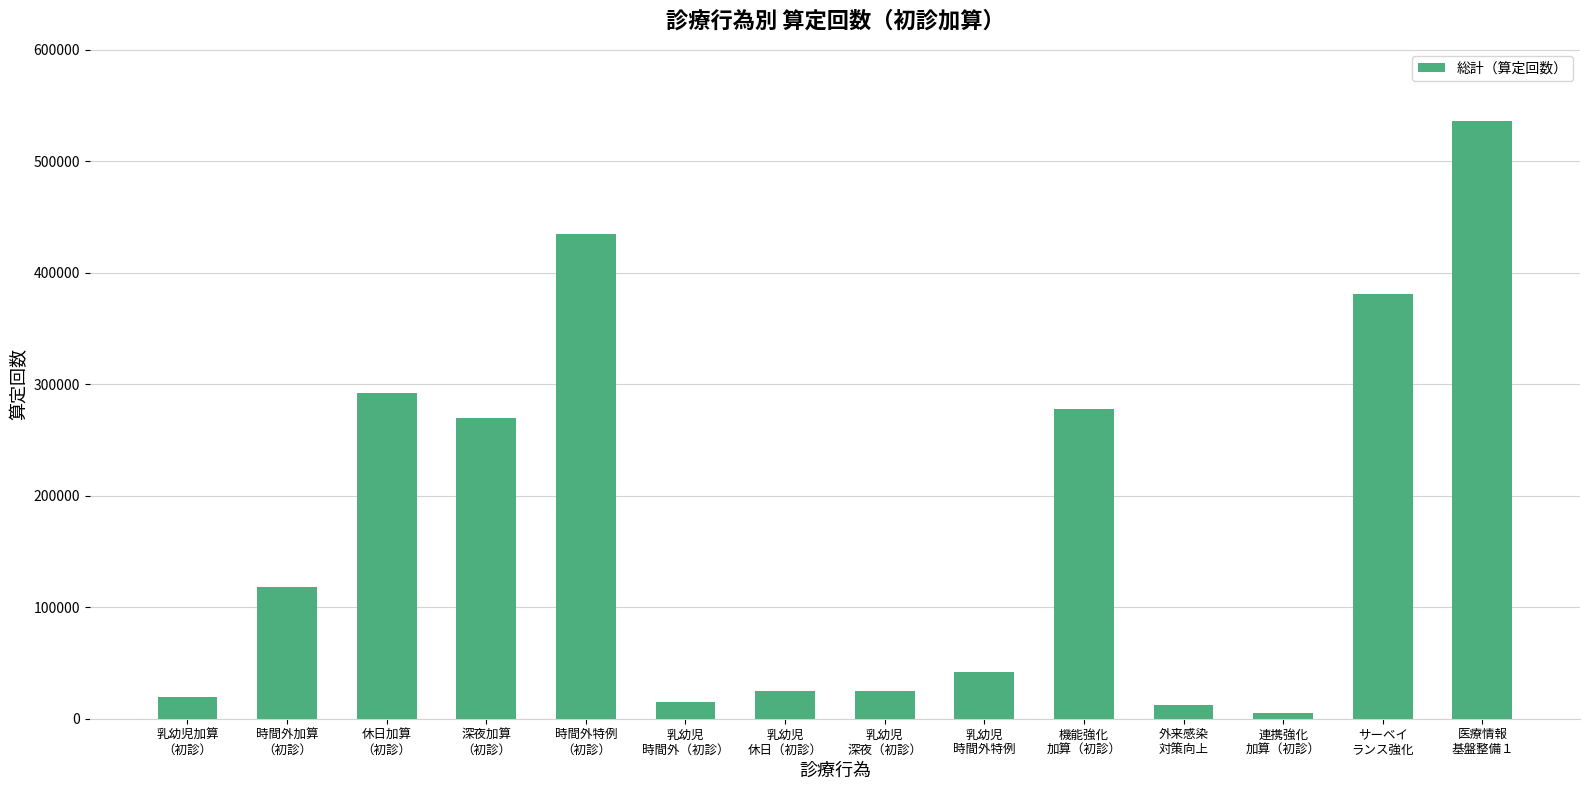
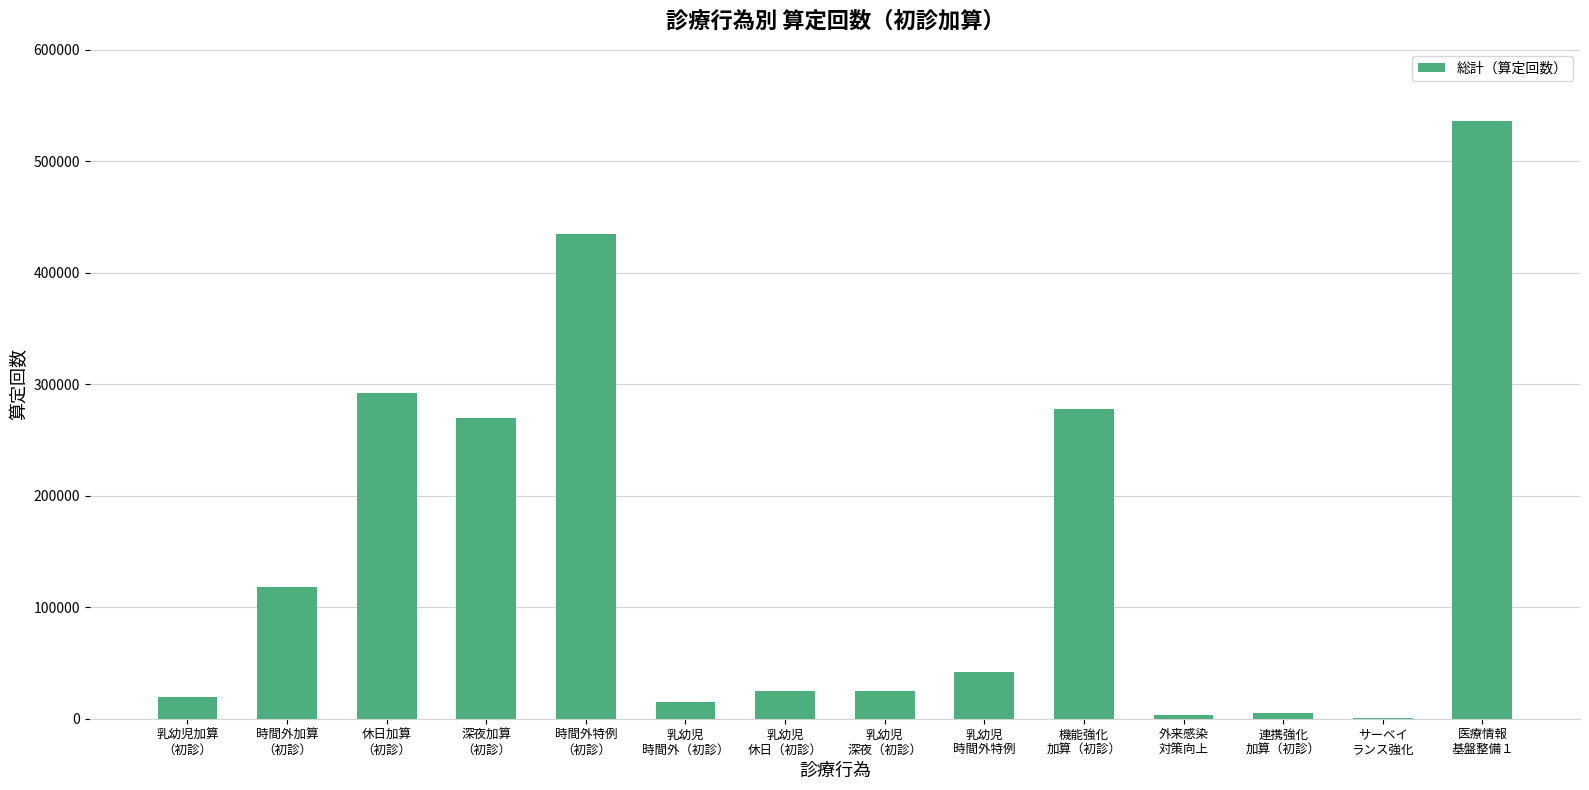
外来感染 対策向上: 12000 -> 4000
サーベイ ランス強化: 381000 -> 1000
